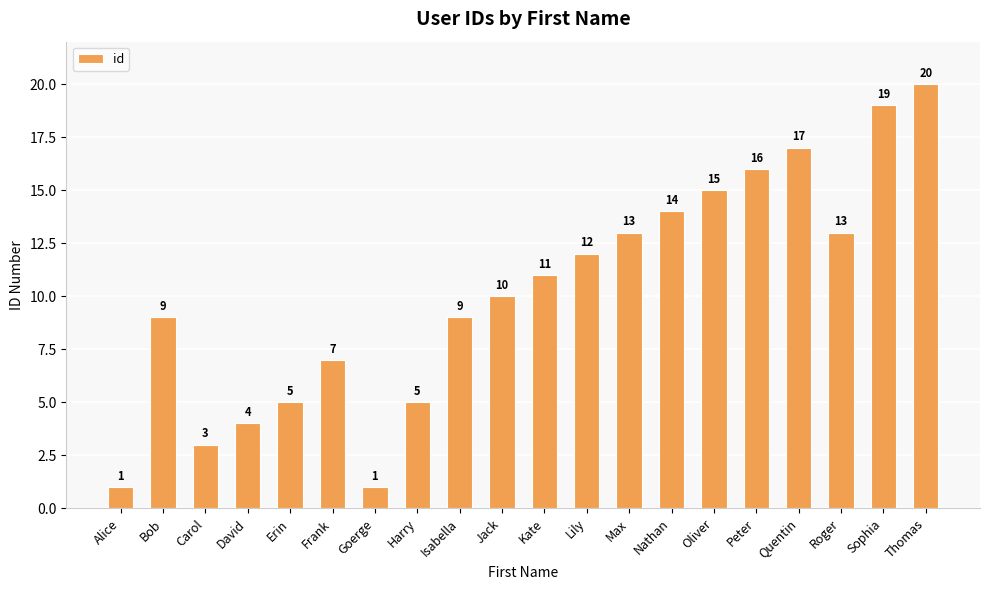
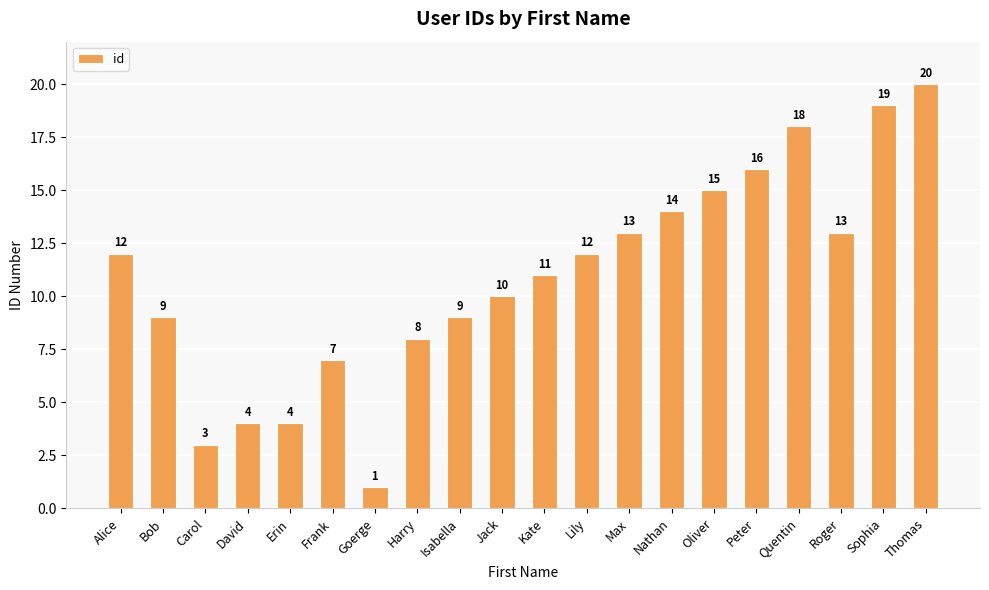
Alice: 1 -> 12
Erin: 5 -> 4
Harry: 5 -> 8
Quentin: 17 -> 18
